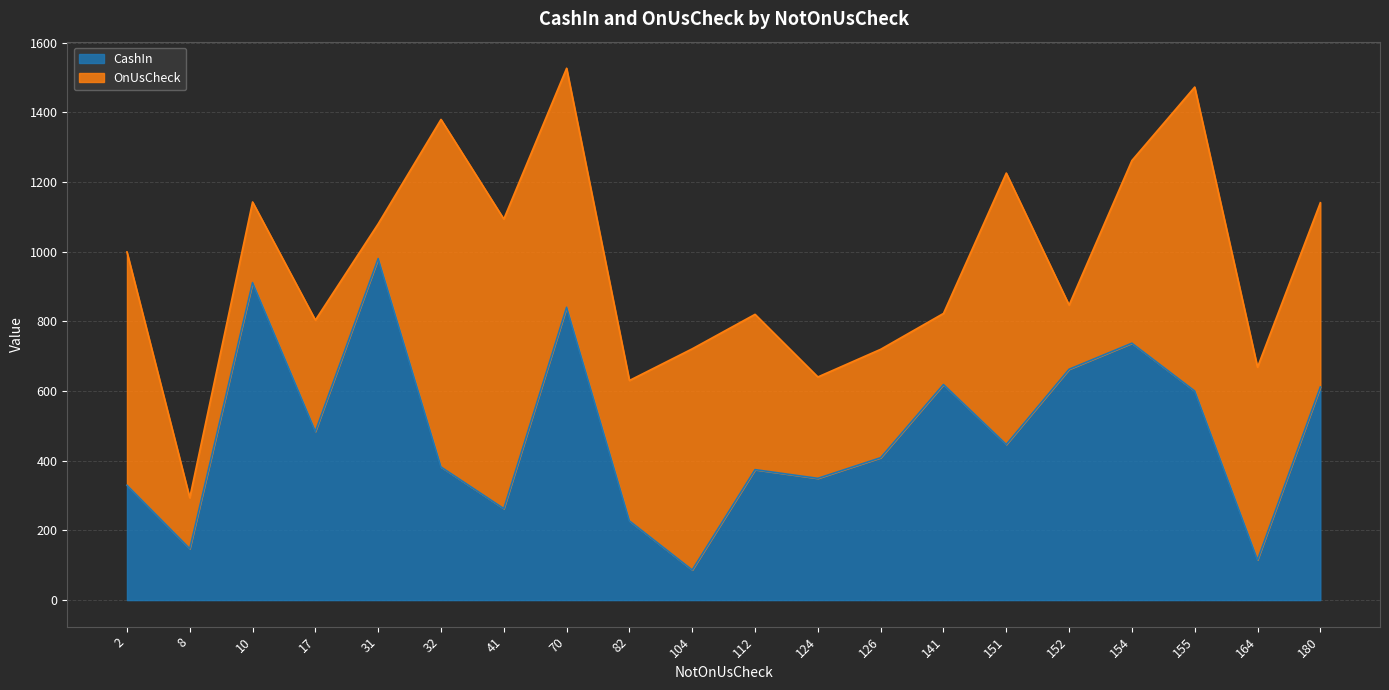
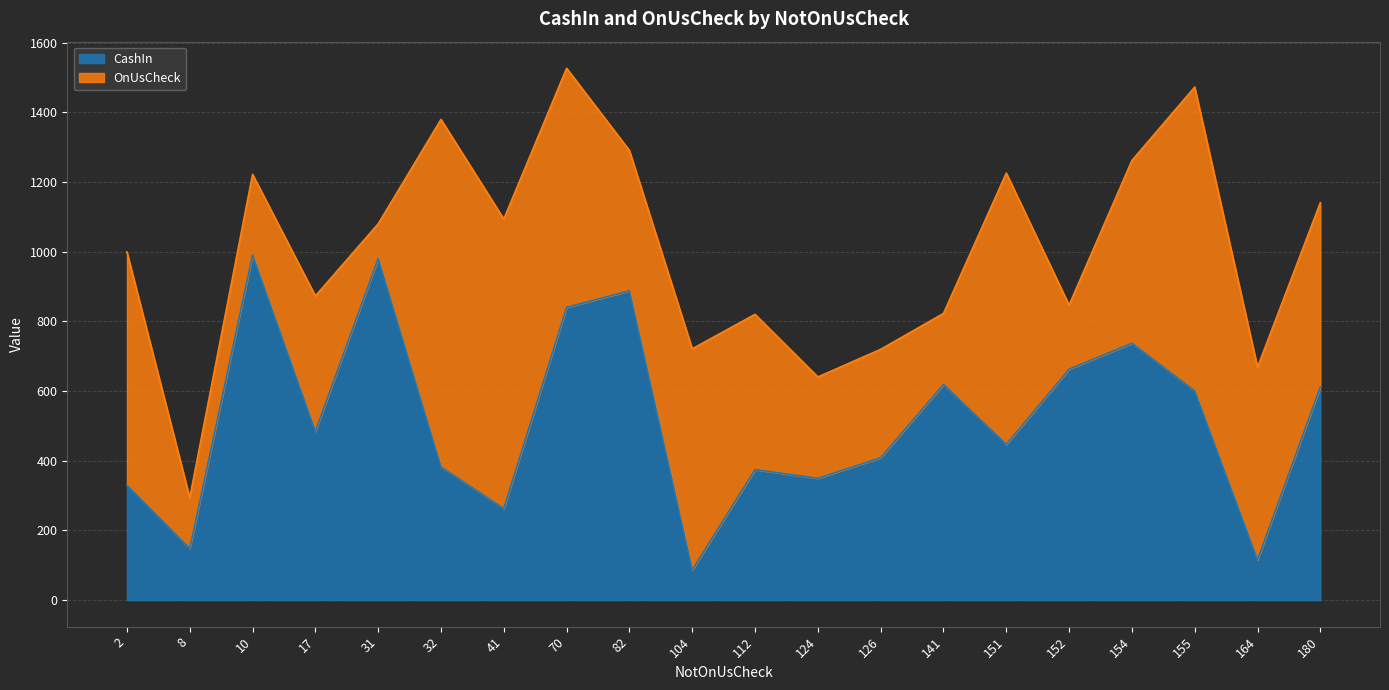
CashIn, 10: 910 -> 990
OnUsCheck, 17: 320 -> 390
CashIn, 82: 230 -> 890
